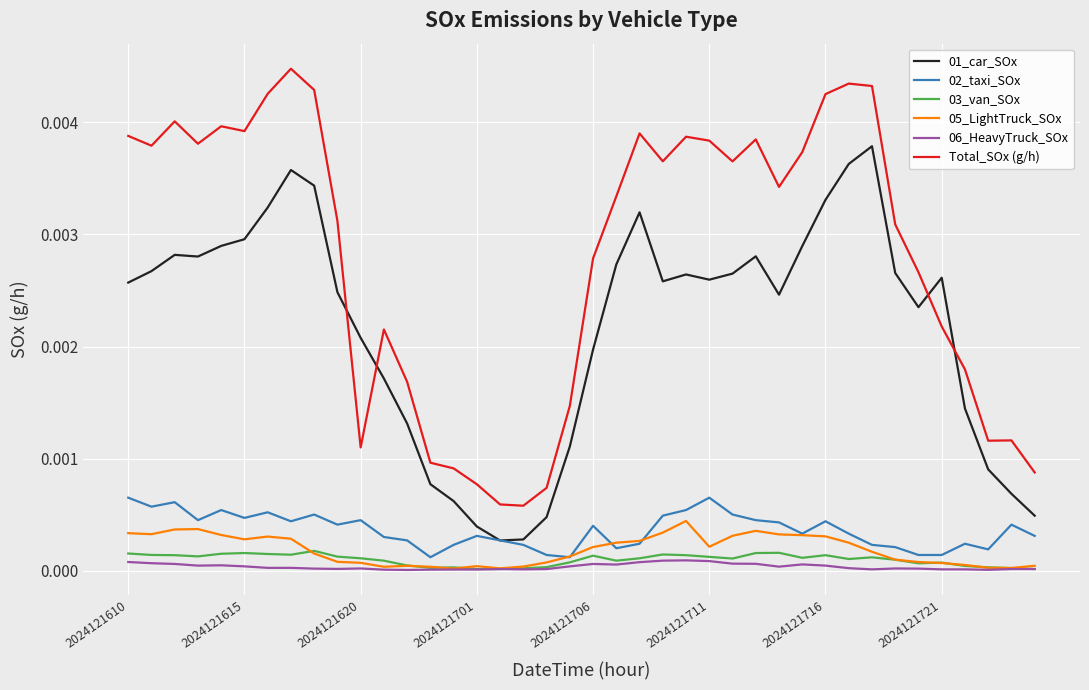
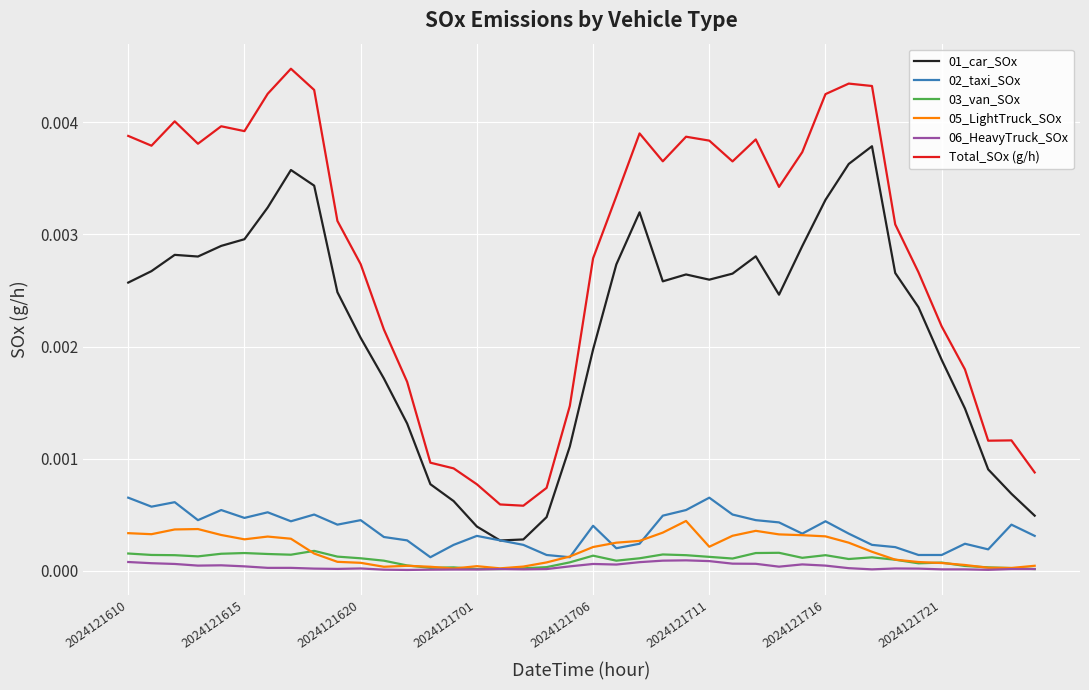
Total_SOx (g/h), 2024121620: 0.00110 -> 0.00274
01_car_SOx, 2024121721: 0.00261 -> 0.00188
